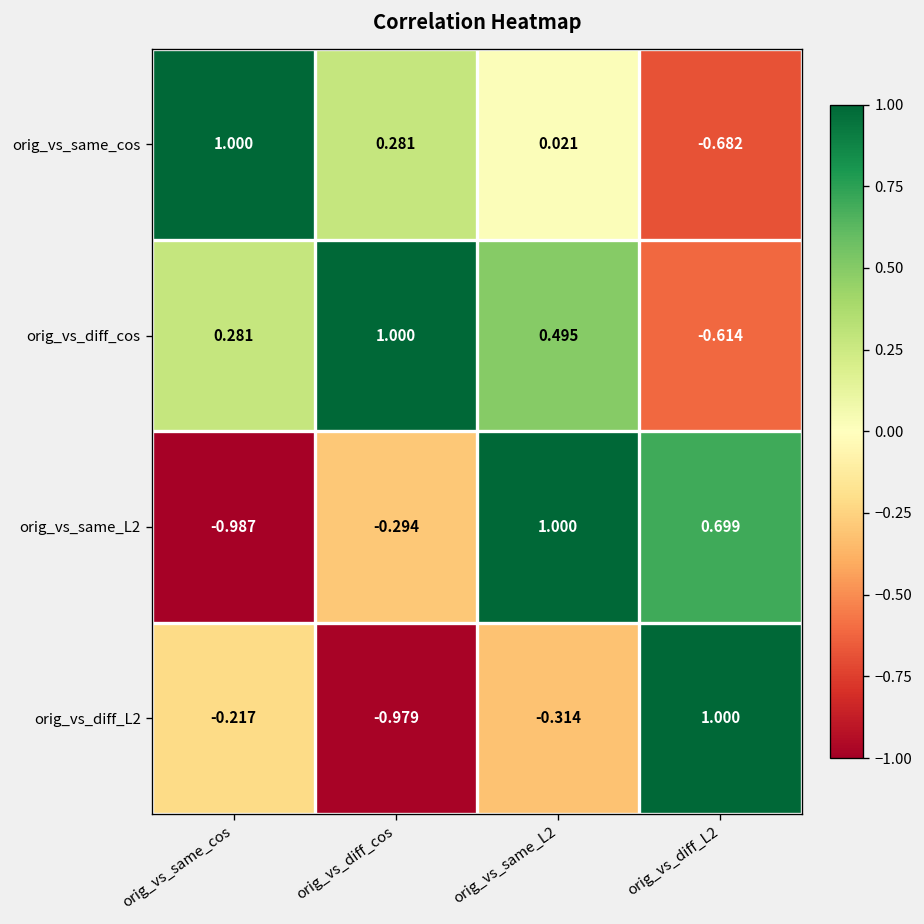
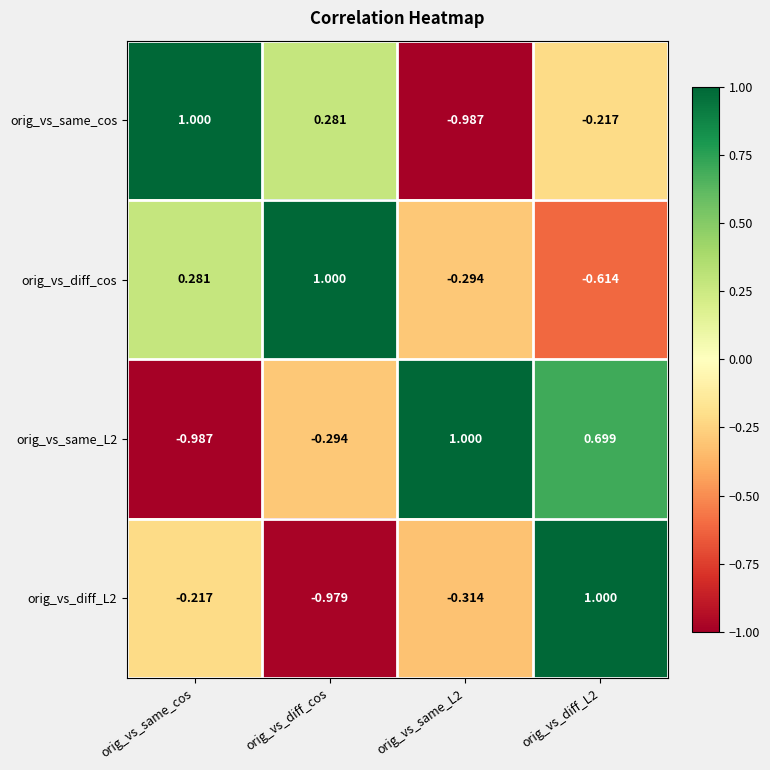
orig_vs_same_cos, orig_vs_same_L2: 0.021 -> -0.987
orig_vs_same_cos, orig_vs_diff_L2: -0.682 -> -0.217
orig_vs_diff_cos, orig_vs_same_L2: 0.495 -> -0.294
